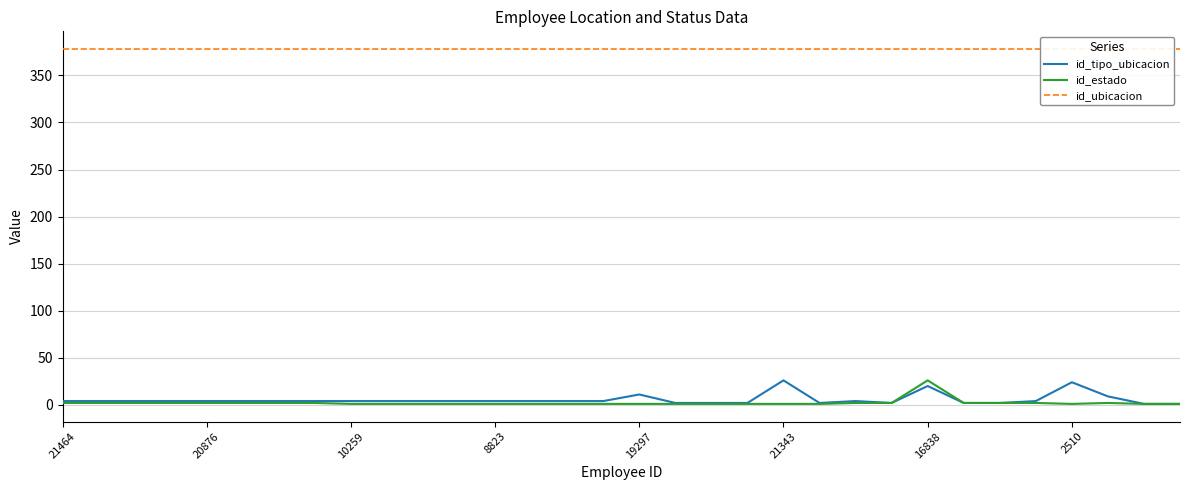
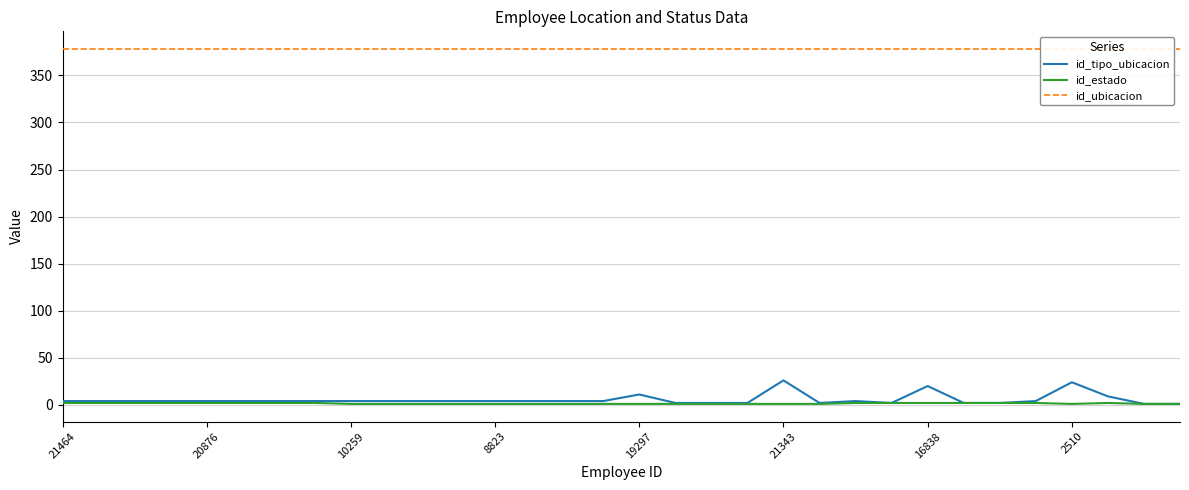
id_estado, 16838: 30 -> 0
